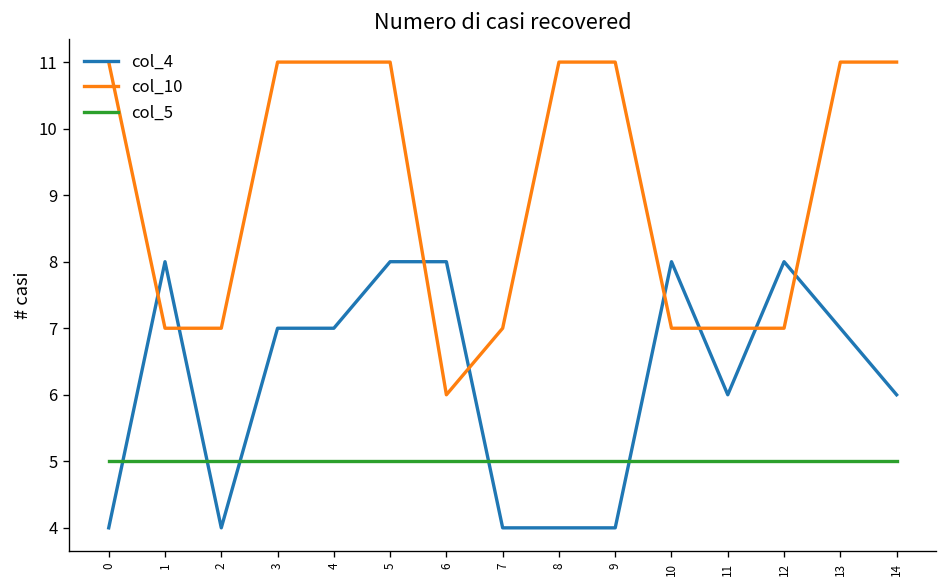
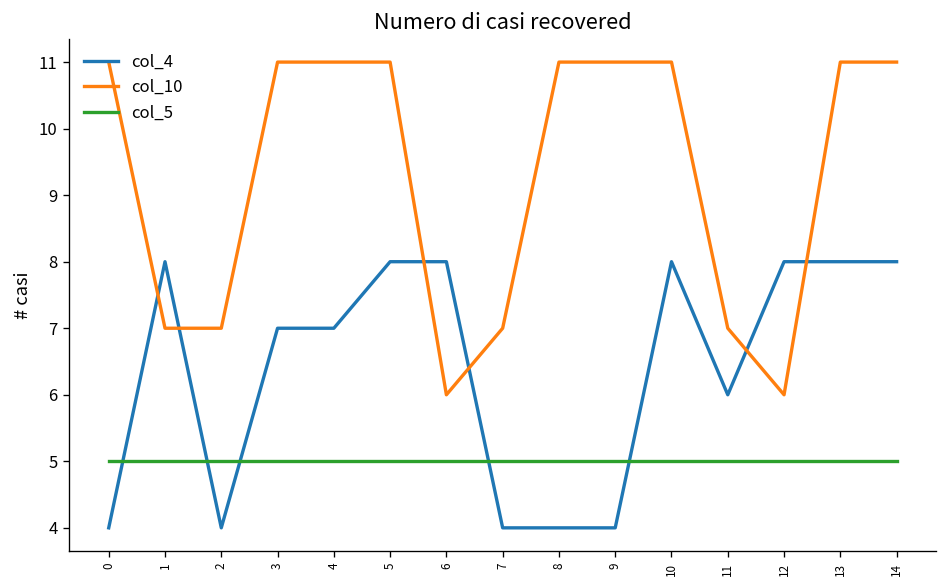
col_10, 10: 7 -> 11
col_10, 12: 7 -> 6
col_4, 13: 7 -> 8
col_4, 14: 6 -> 8
